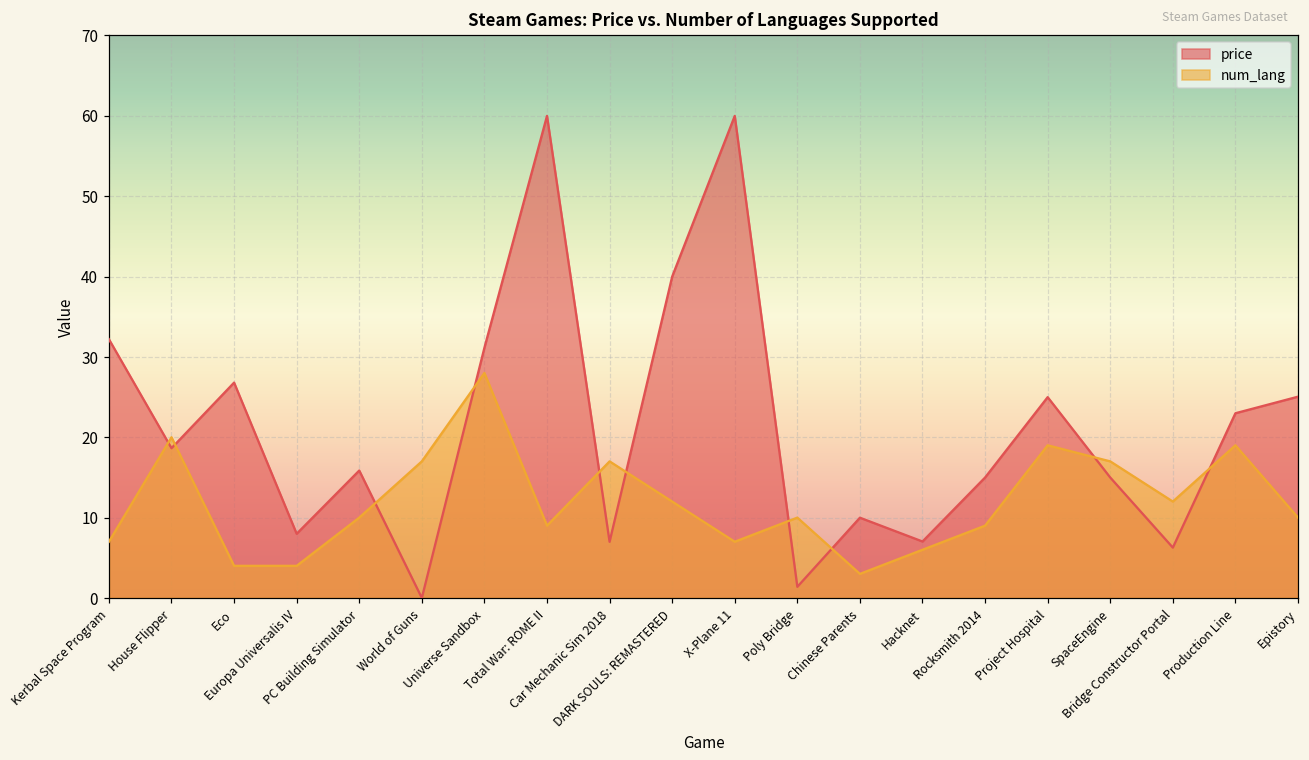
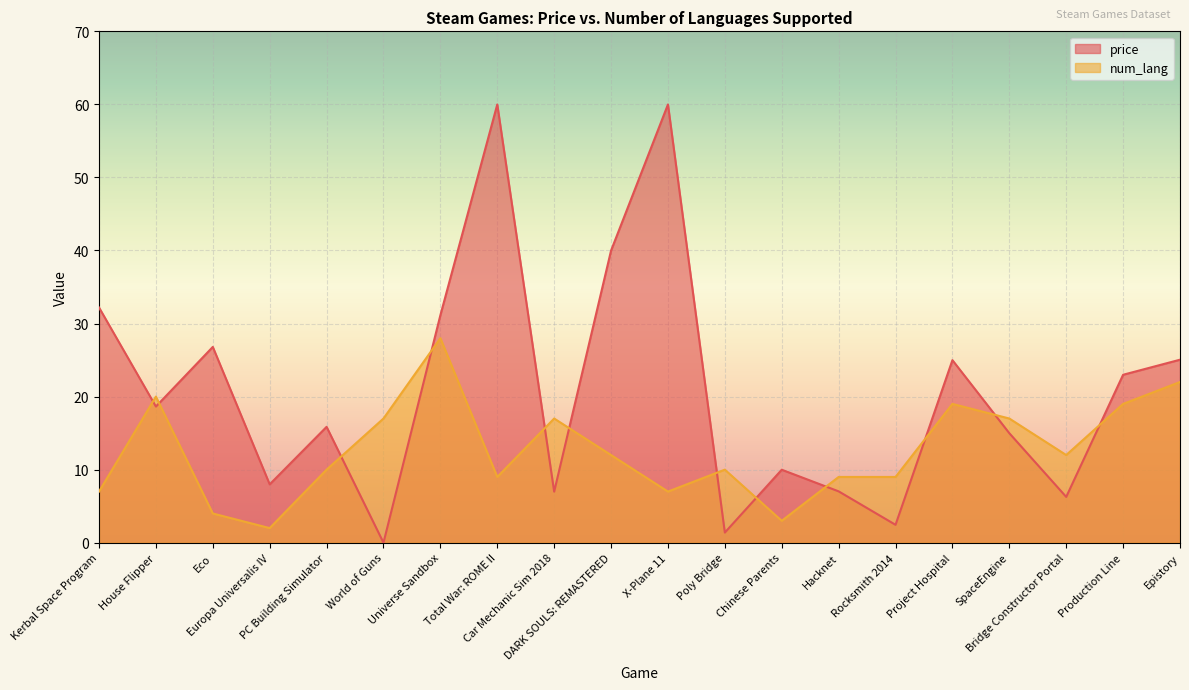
num_lang, Europa Universalis IV: 4 -> 2
num_lang, Hacknet: 6 -> 9
price, Rocksmith 2014: 15 -> 2
num_lang, Epistory: 10 -> 22
